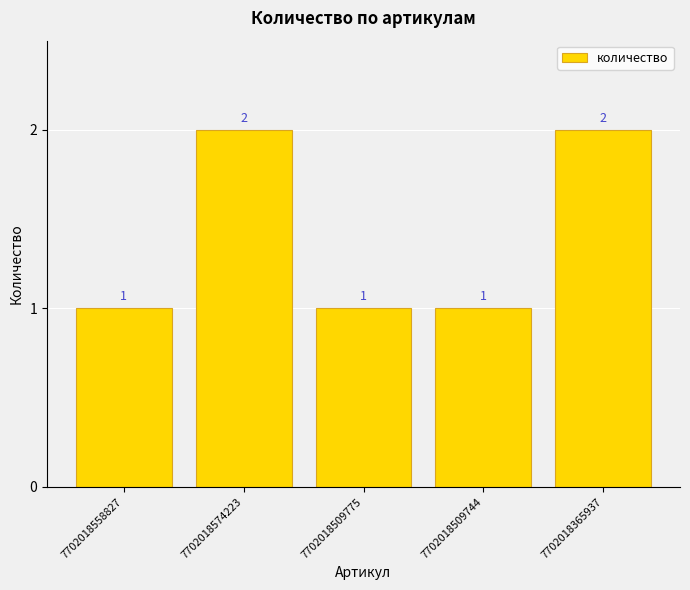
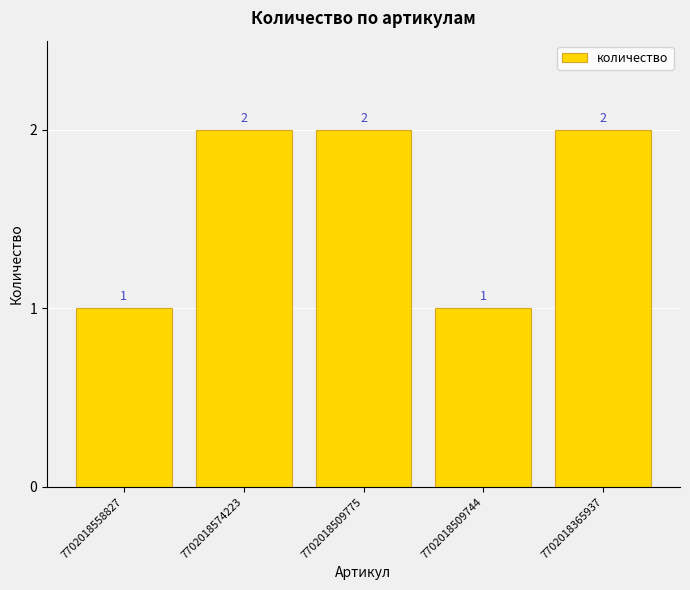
7702018509775: 1 -> 2
